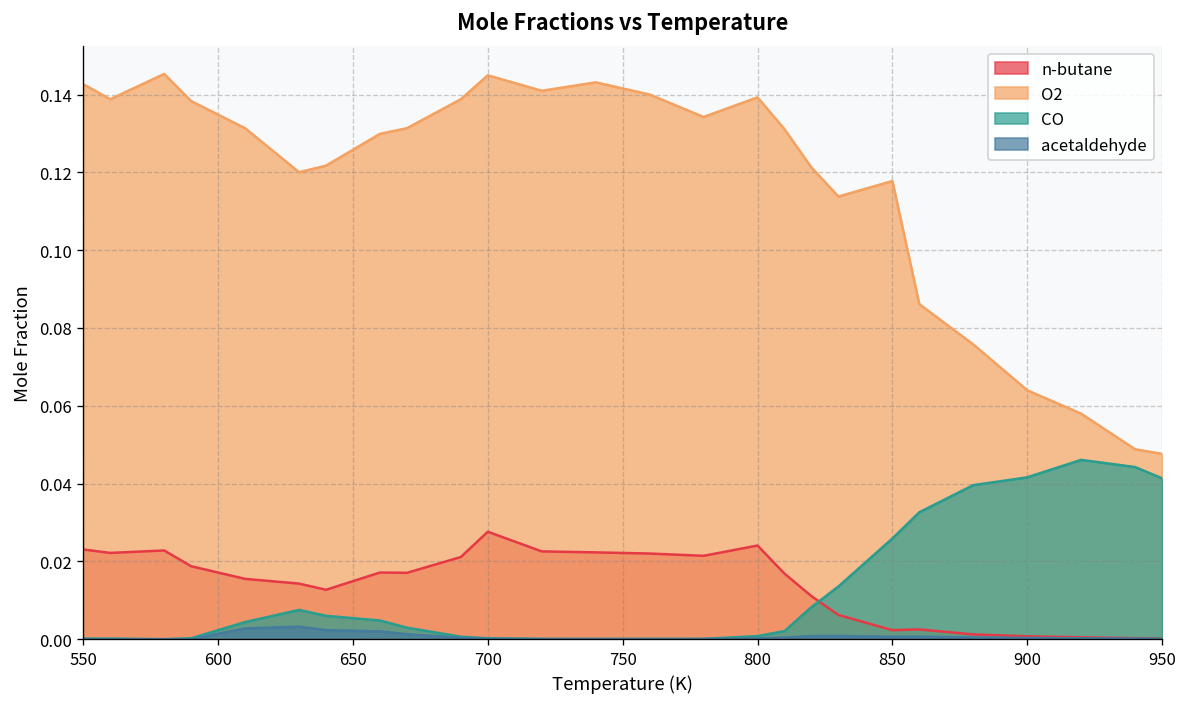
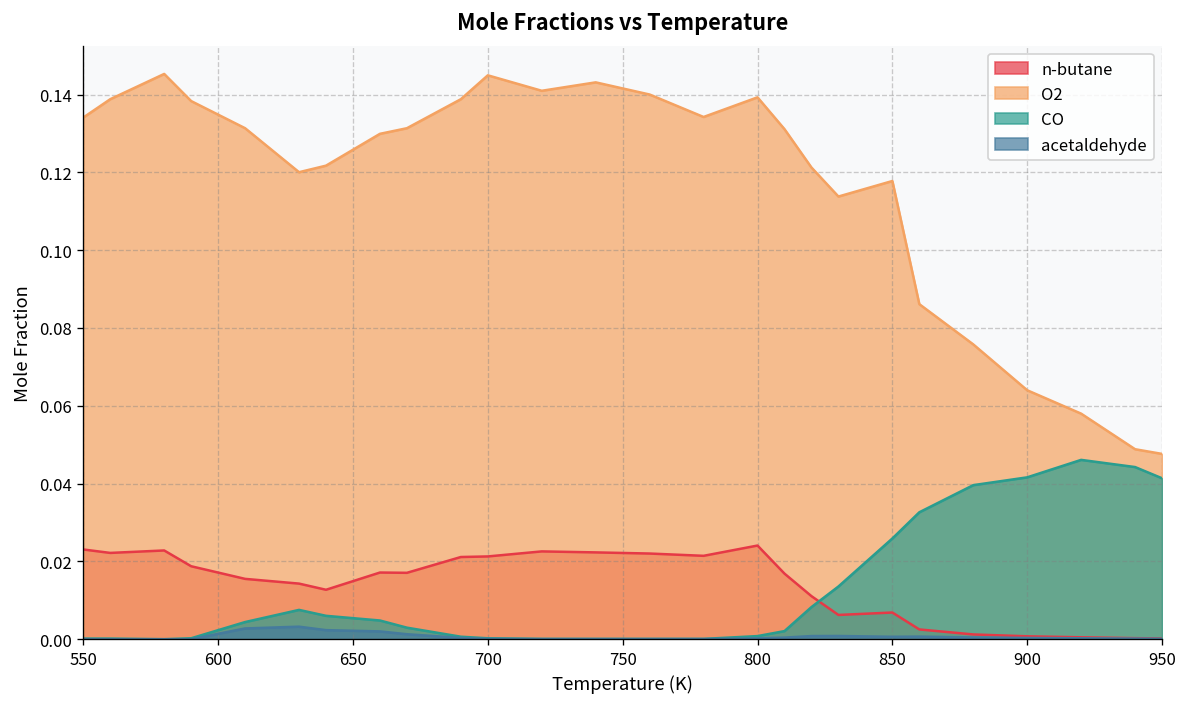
O2, 550: 0.143 -> 0.134
n-butane, 700: 0.028 -> 0.021
n-butane, 850: 0.002 -> 0.007
